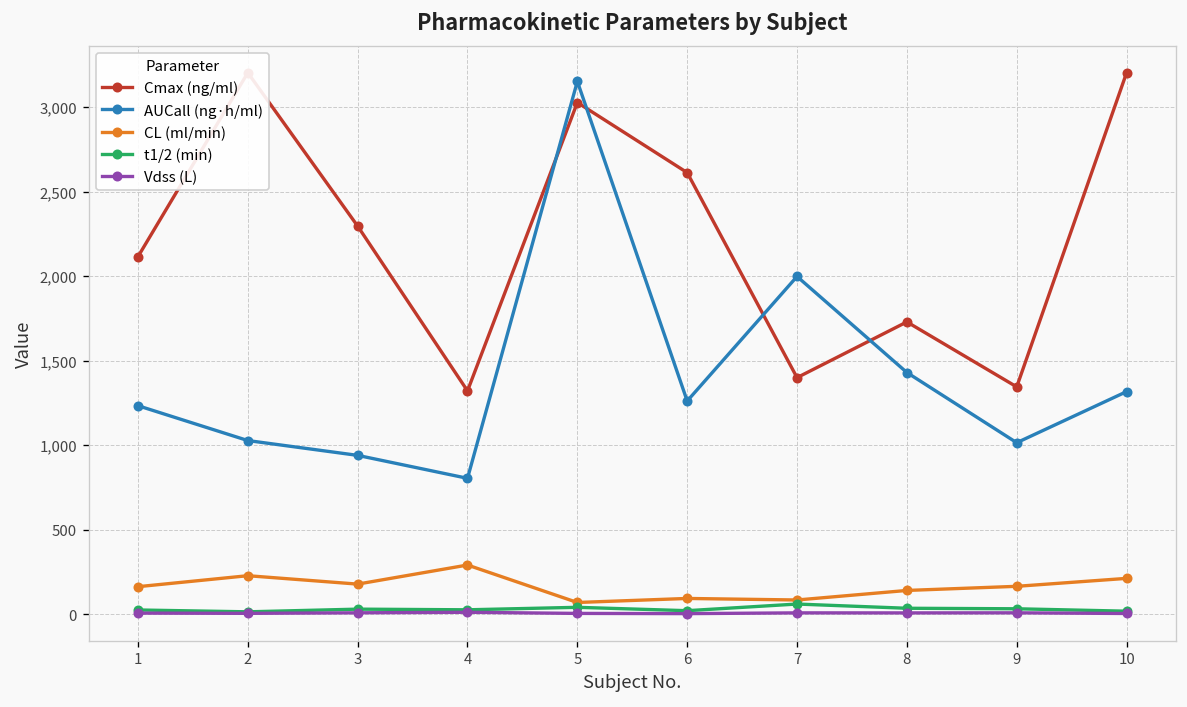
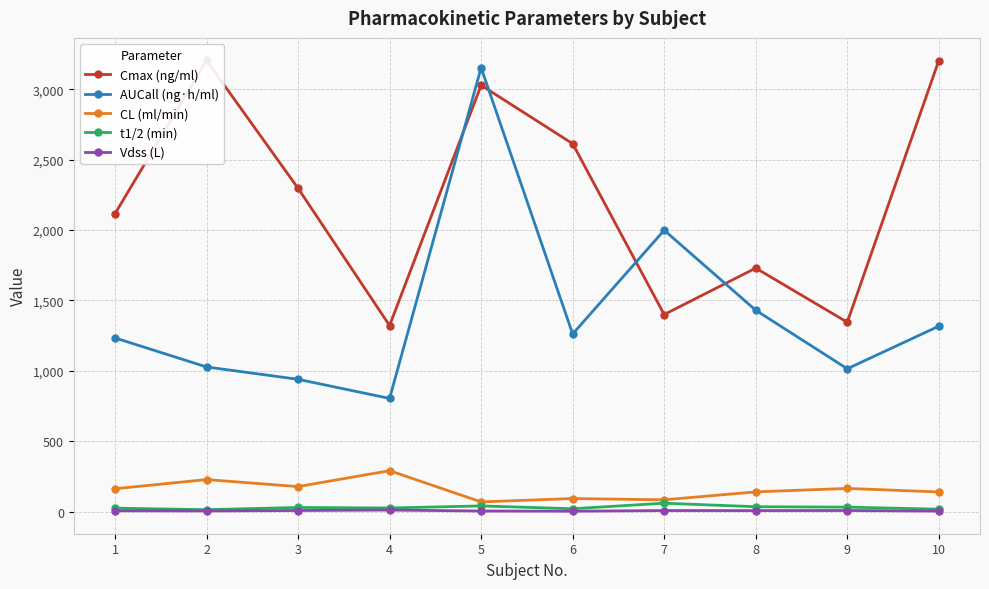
CL (ml/min), 10: 210 -> 140
